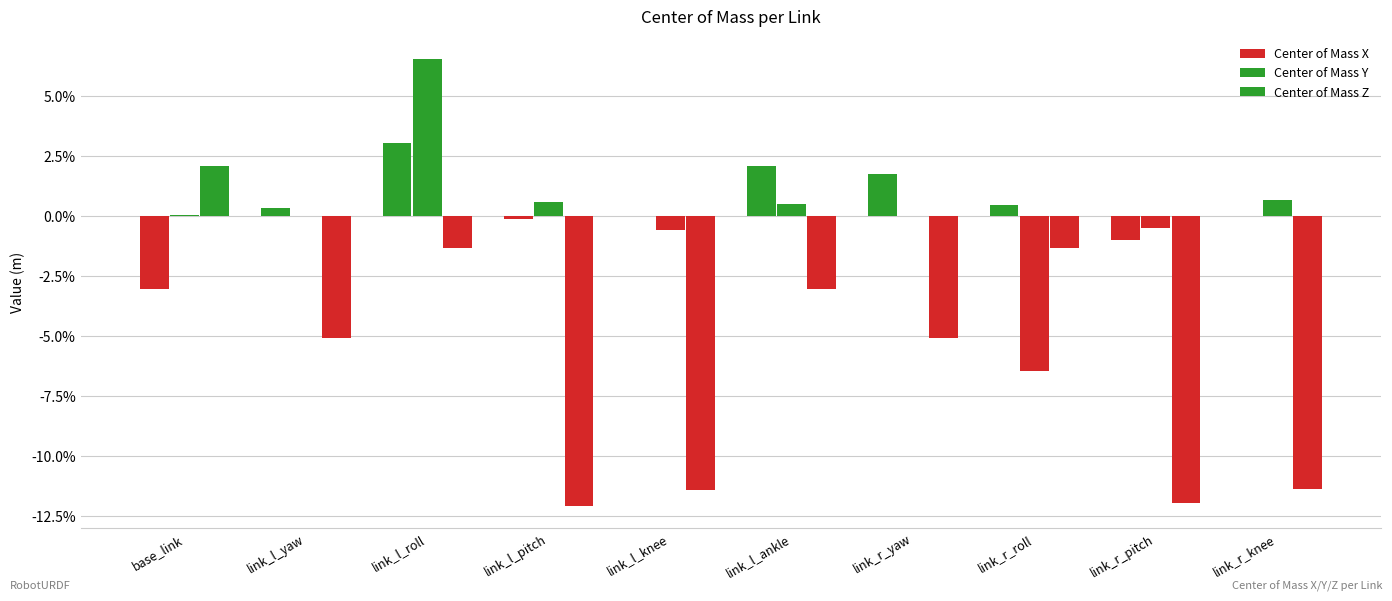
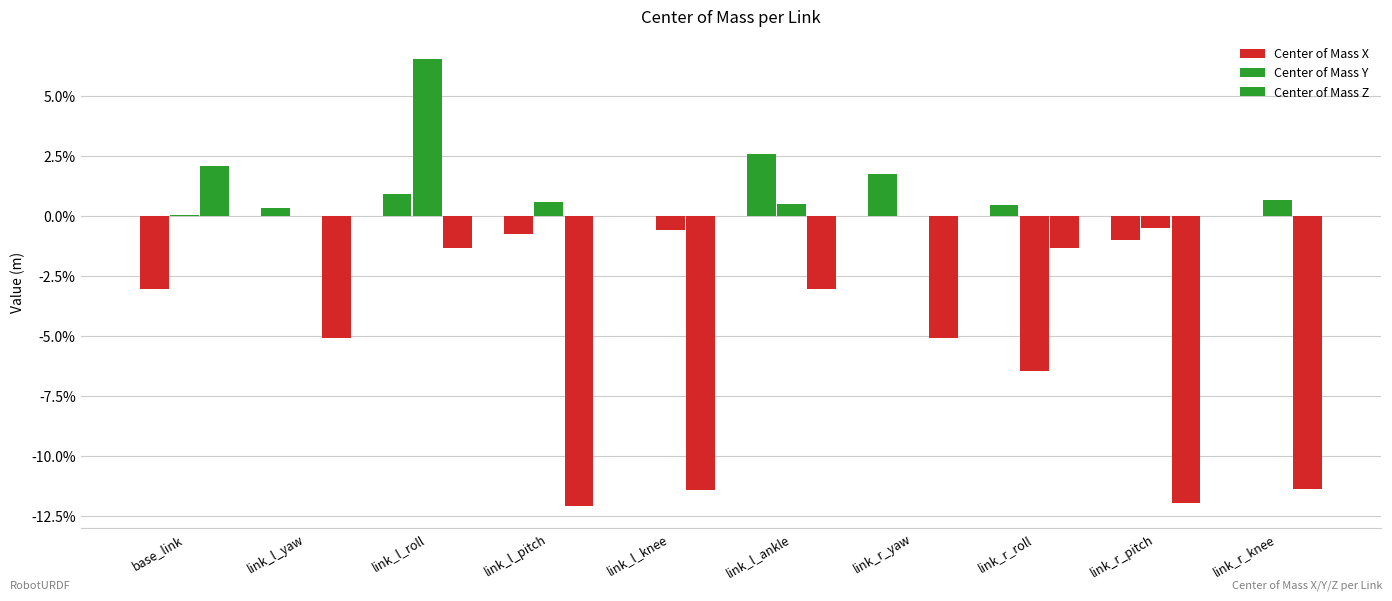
Center of Mass X, link_l_roll: 3.0% -> 0.9%
Center of Mass X, link_l_pitch: -0.1% -> -0.7%
Center of Mass X, link_l_ankle: 2.1% -> 2.6%
